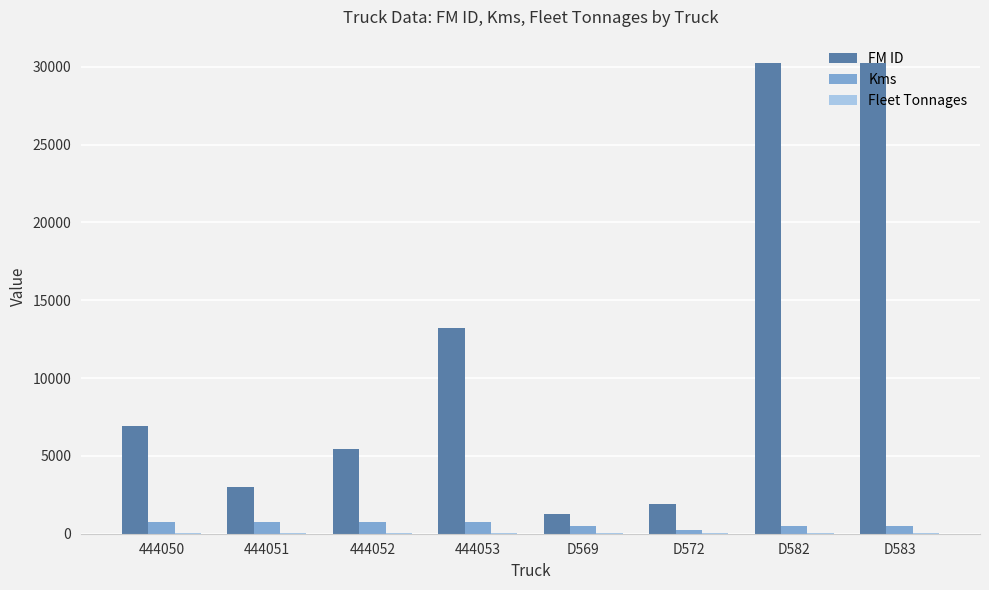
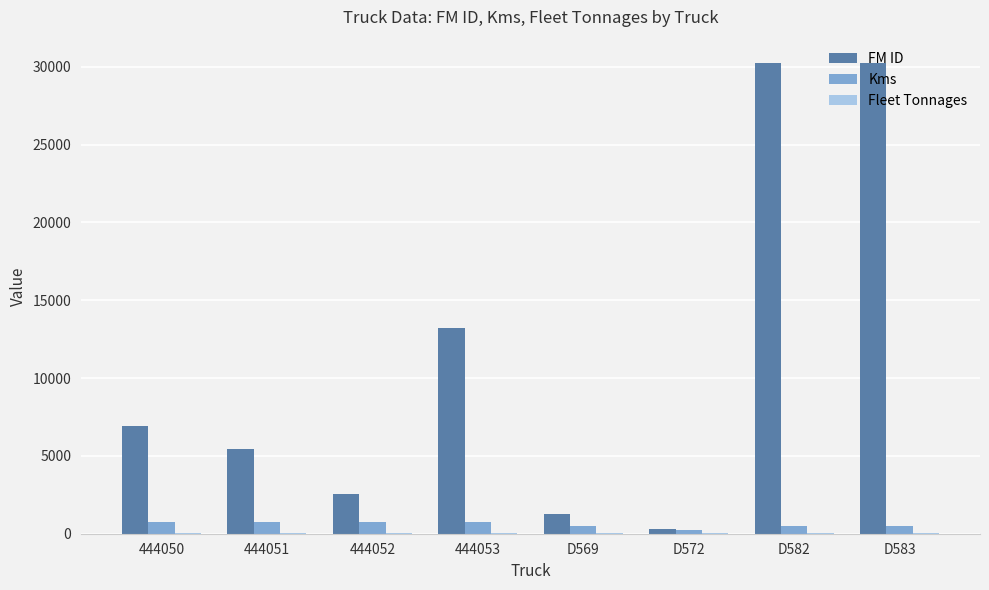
FM ID, 444051: 3000 -> 5400
FM ID, 444052: 5400 -> 2500
FM ID, D572: 1900 -> 300
